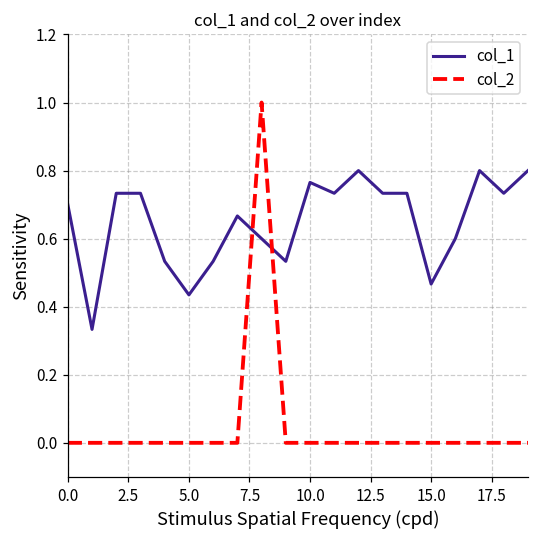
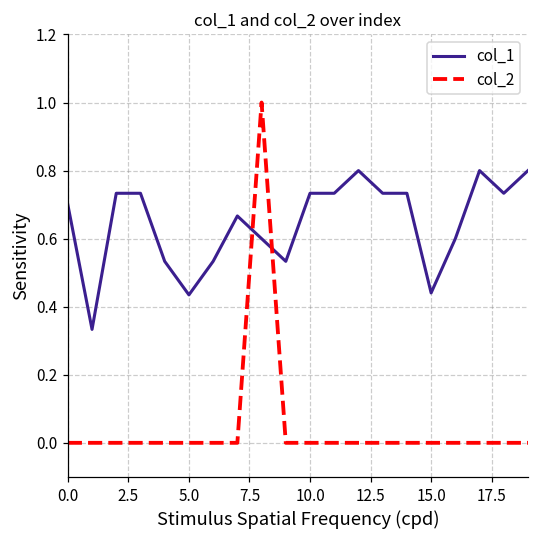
col_1, 10.0: 0.77 -> 0.73
col_1, 15.0: 0.47 -> 0.44
